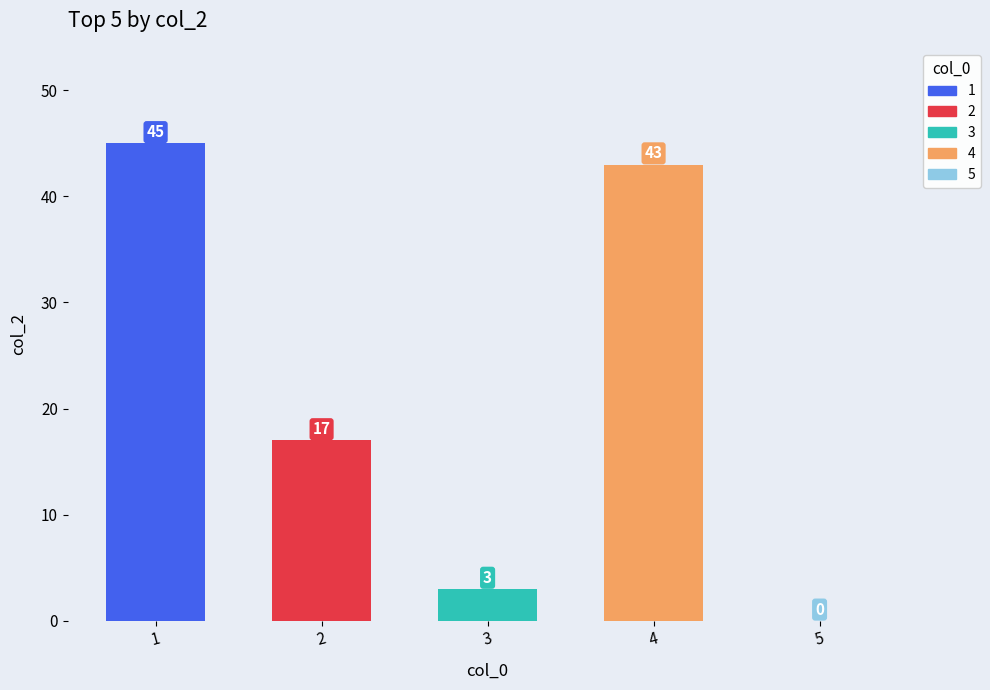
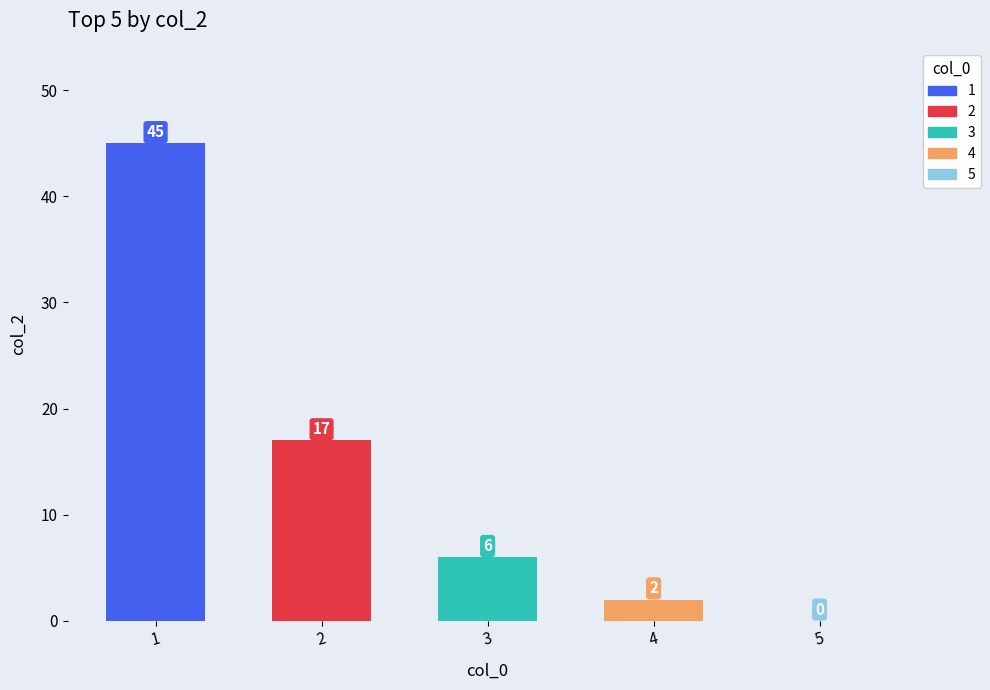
3: 3 -> 6
4: 43 -> 2
